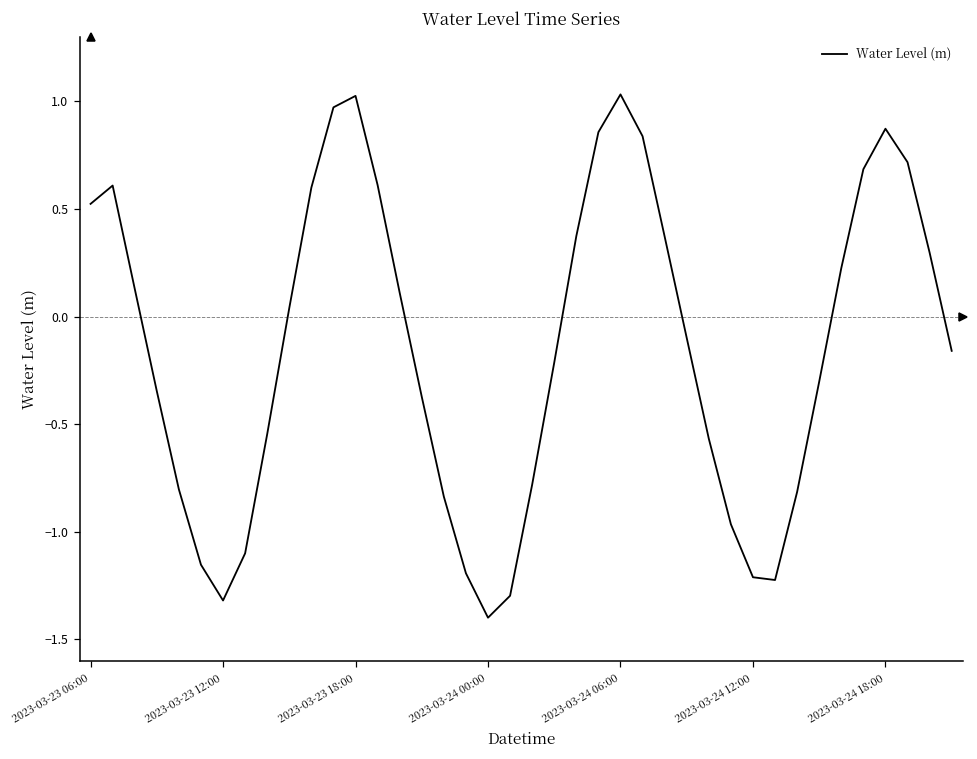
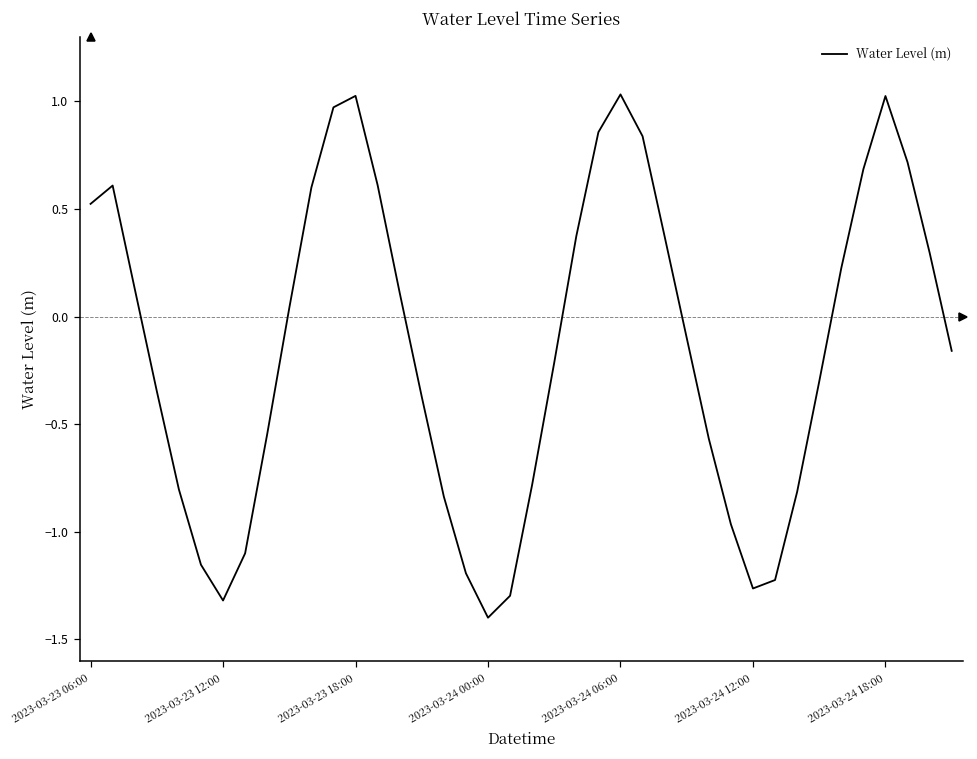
2023-03-24 12:00: -1.21 -> -1.26
2023-03-24 18:00: 0.87 -> 1.03
